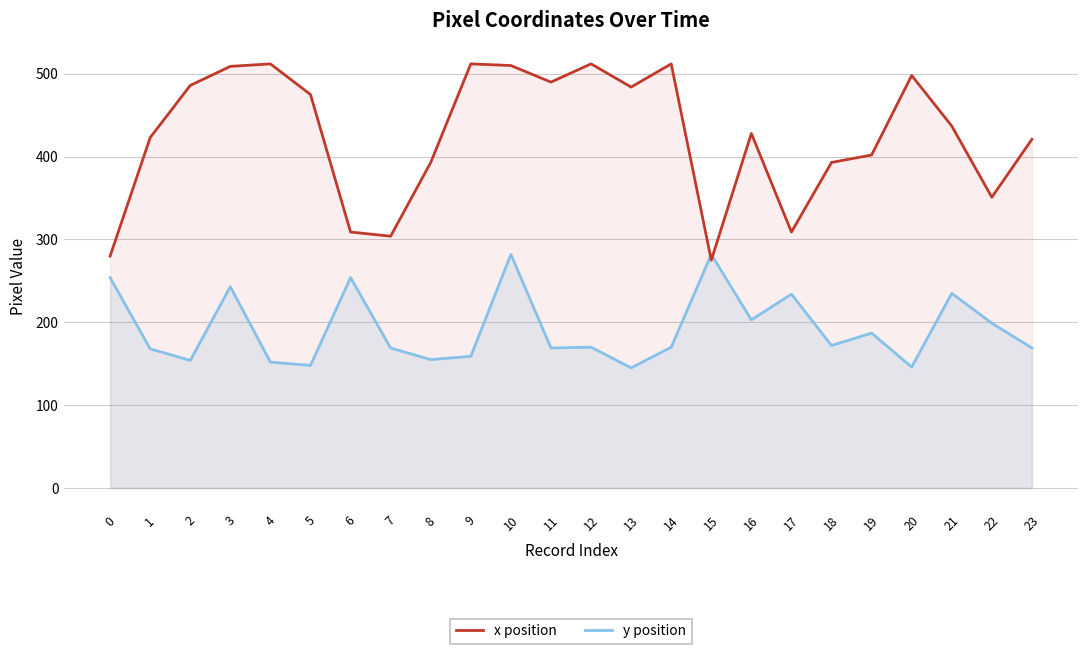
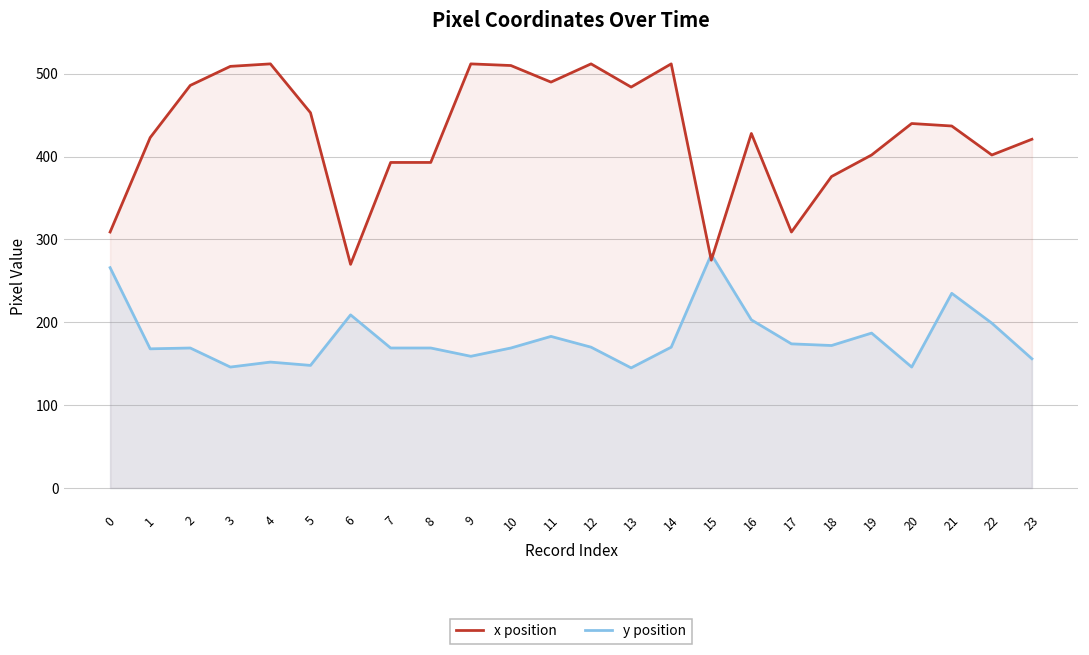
x position, 0: 280 -> 310
y position, 0: 250 -> 270
y position, 2: 150 -> 170
y position, 3: 240 -> 150
x position, 5: 480 -> 450
x position, 6: 310 -> 270
y position, 6: 250 -> 210
x position, 7: 300 -> 390
y position, 8: 160 -> 170
y position, 10: 280 -> 170
y position, 11: 170 -> 180
y position, 17: 230 -> 170
x position, 18: 390 -> 380
x position, 20: 500 -> 440
x position, 22: 350 -> 400
y position, 23: 170 -> 160
